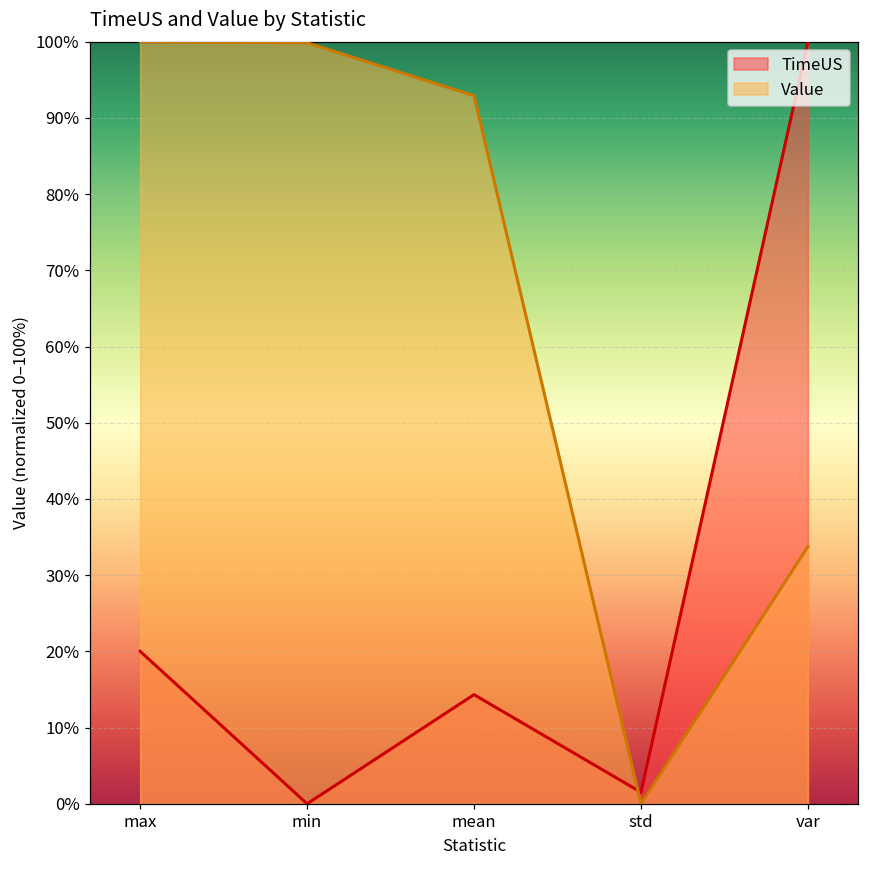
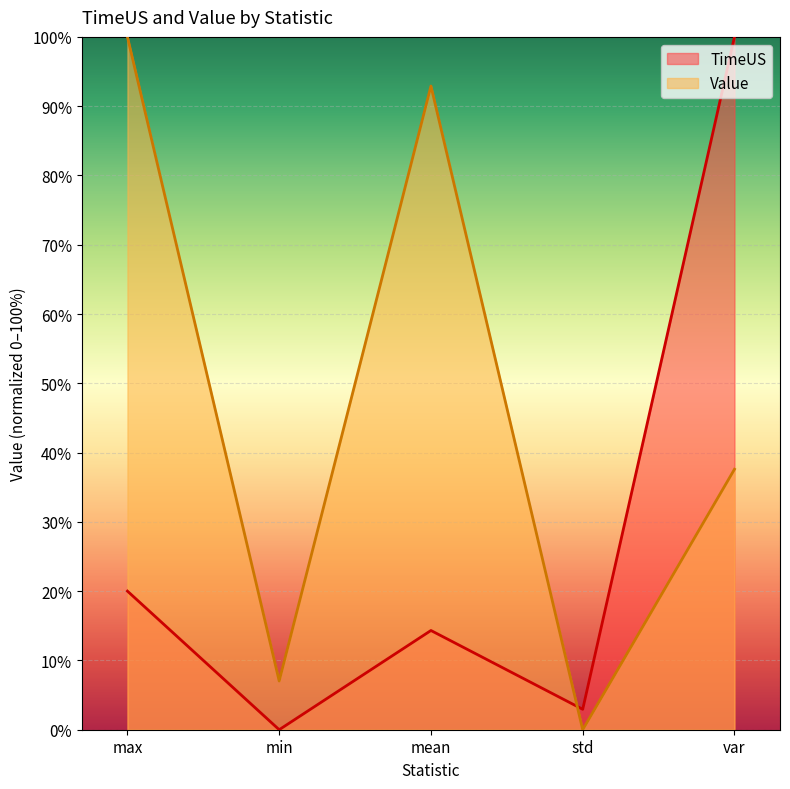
Value, min: 100% -> 7%
TimeUS, std: 2% -> 3%
Value, var: 34% -> 38%
